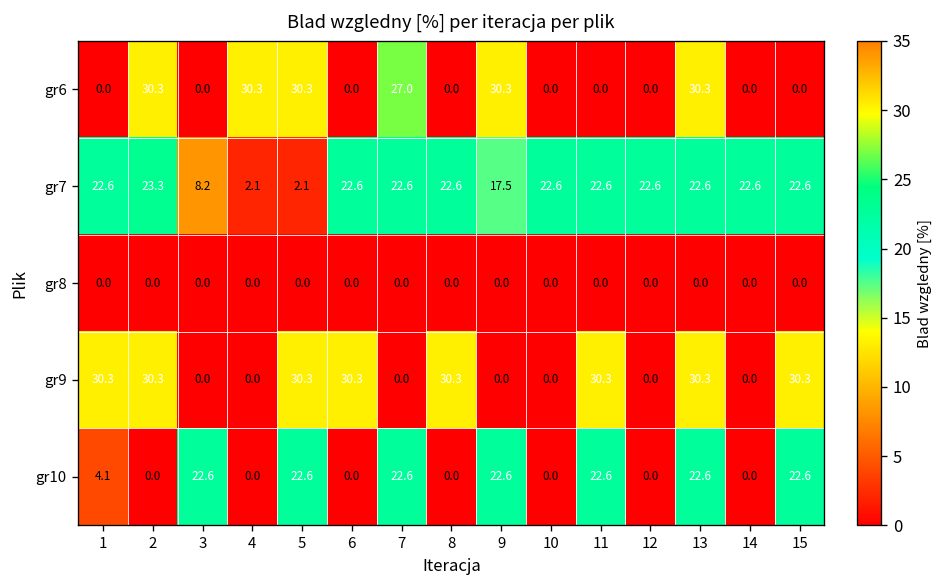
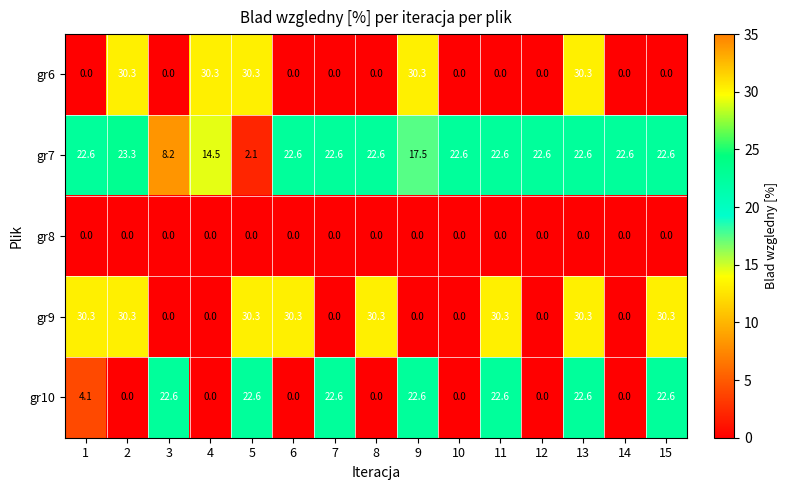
gr6, 7: 27.0 -> 0.0
gr7, 4: 2.1 -> 14.5
